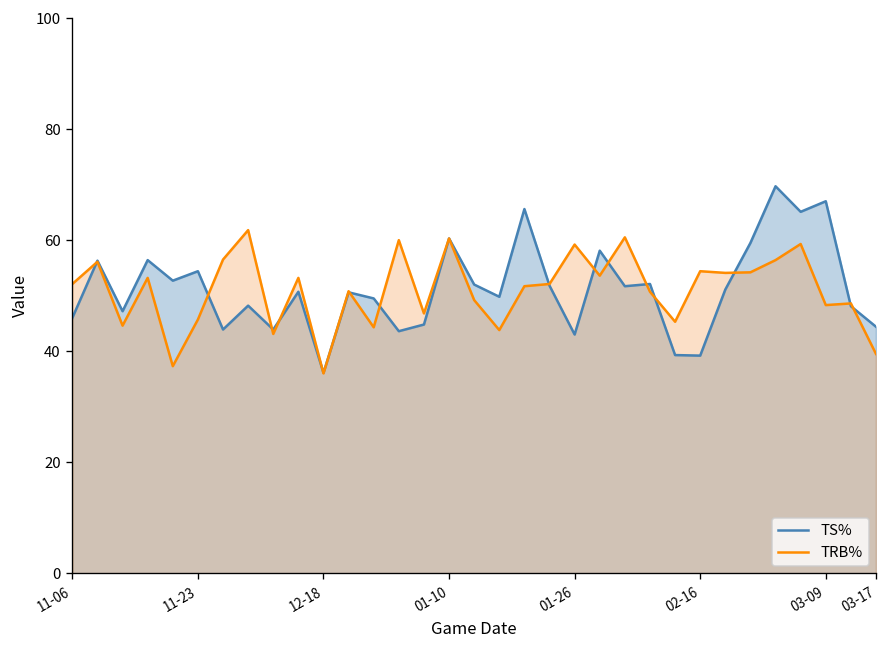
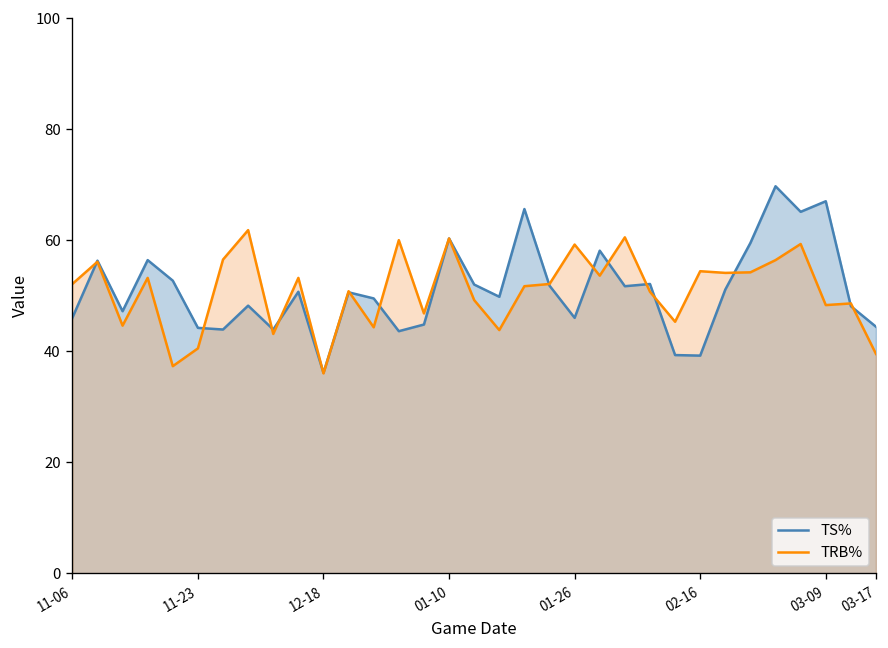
TS%, 11-23: 54 -> 44
TRB%, 11-23: 46 -> 41
TS%, 01-26: 43 -> 46
